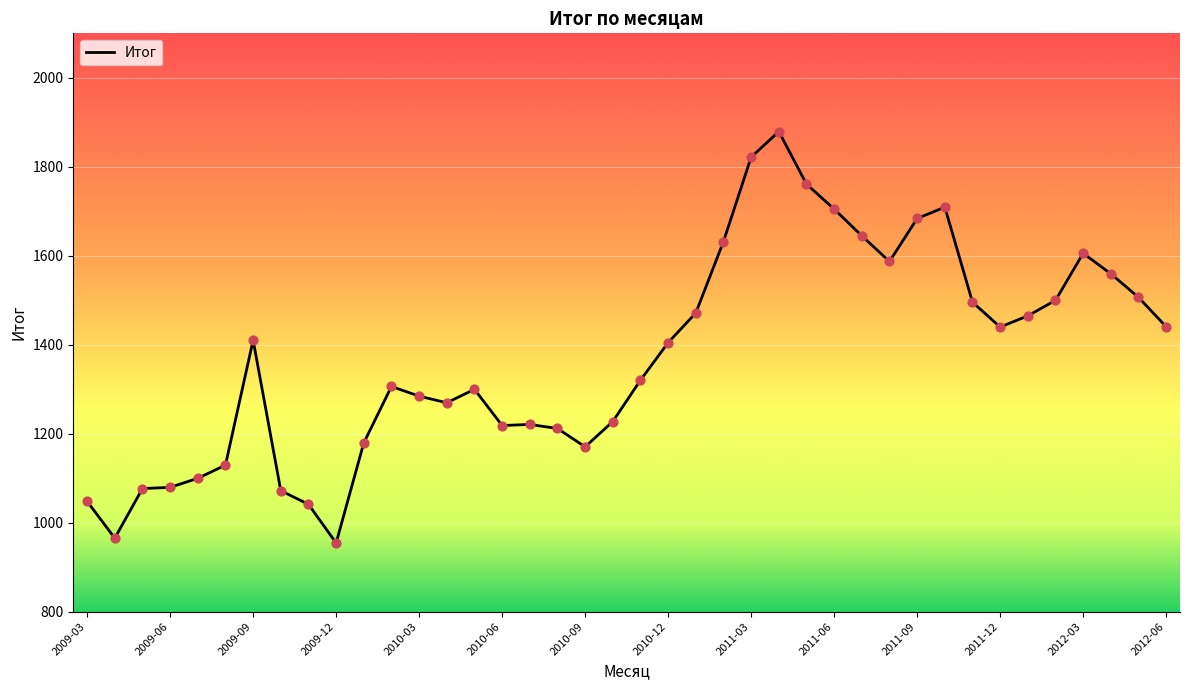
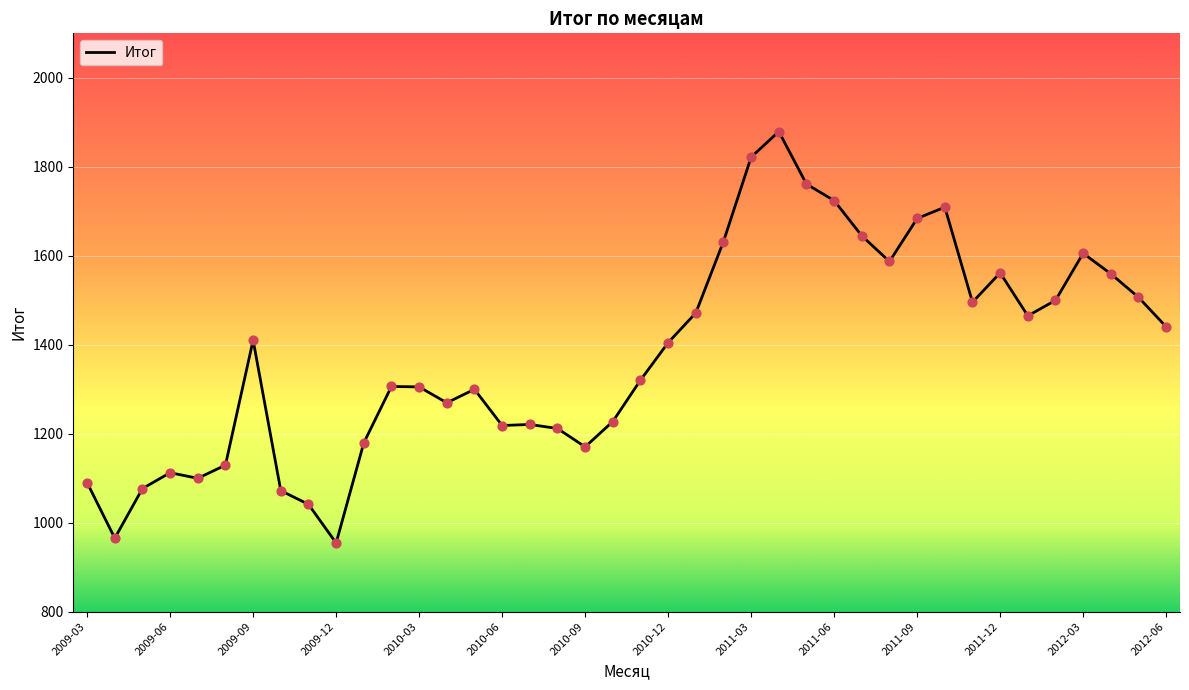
2009-03: 1050 -> 1090
2009-06: 1080 -> 1110
2010-03: 1280 -> 1310
2011-06: 1700 -> 1720
2011-12: 1440 -> 1560
